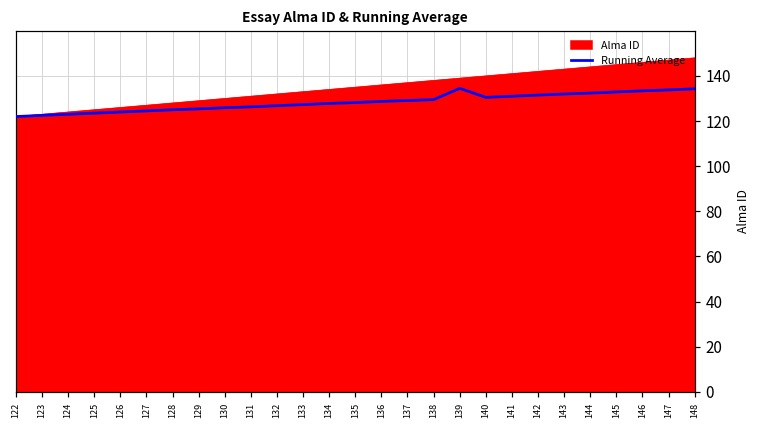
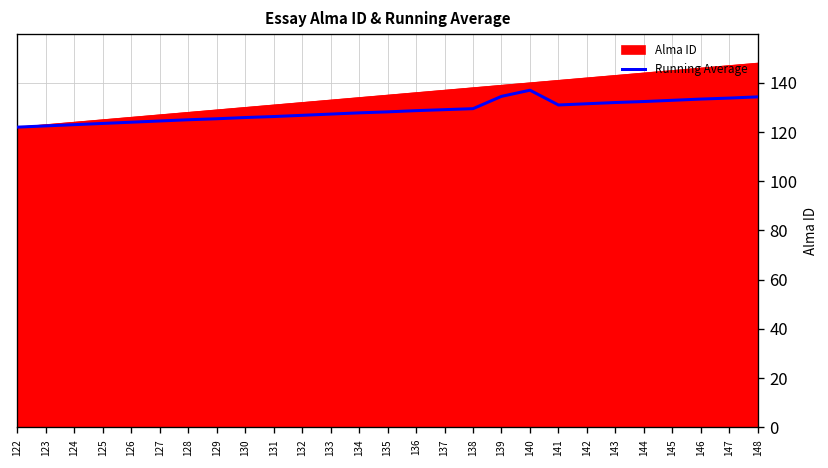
Running Average, 140: 131 -> 137
